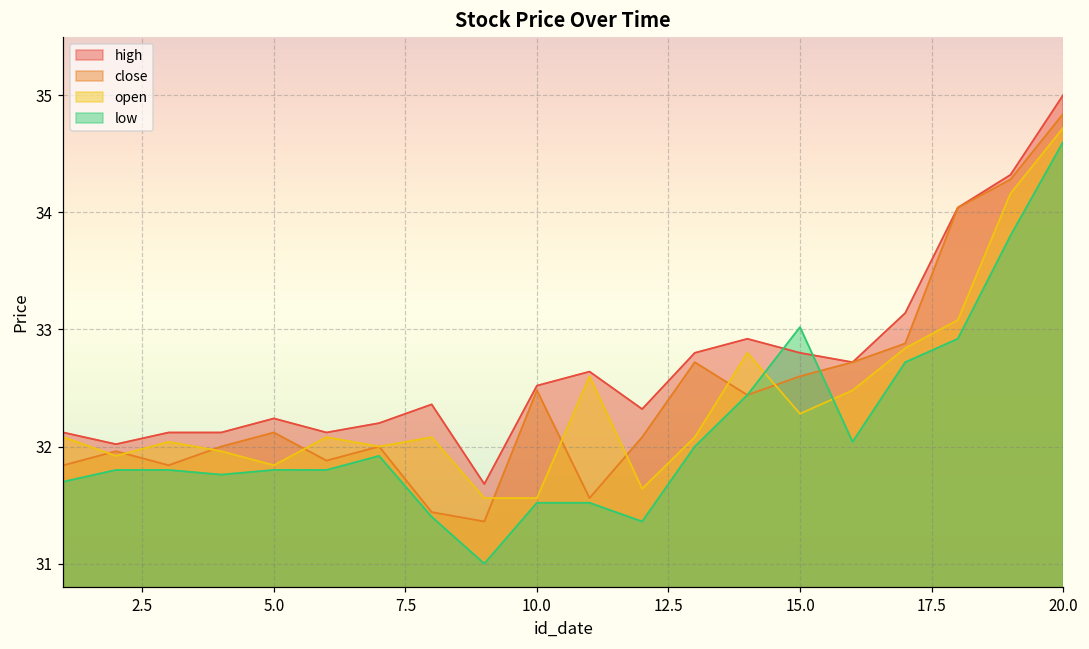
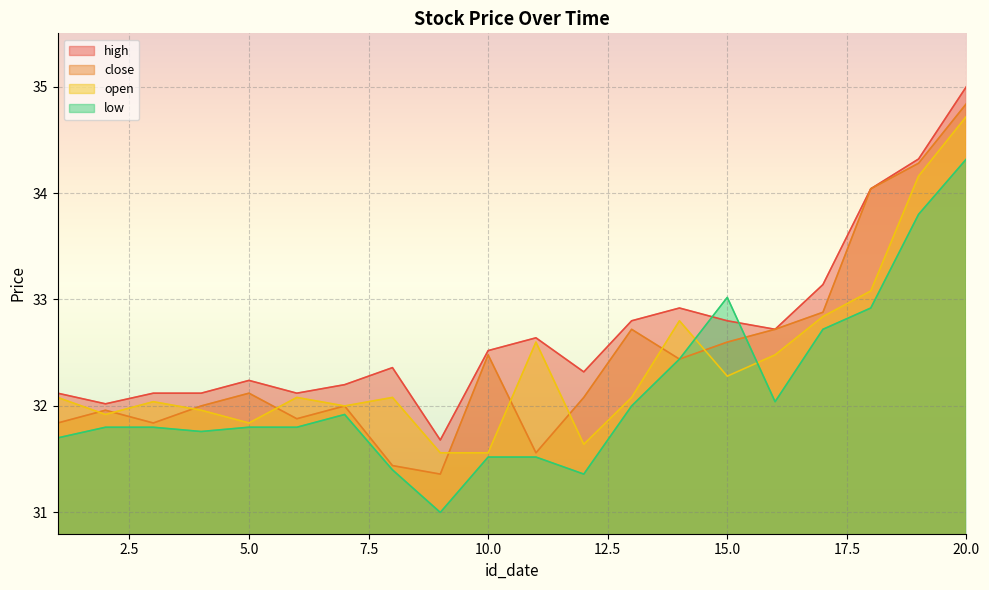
low, 20.0: 34.60 -> 34.32
